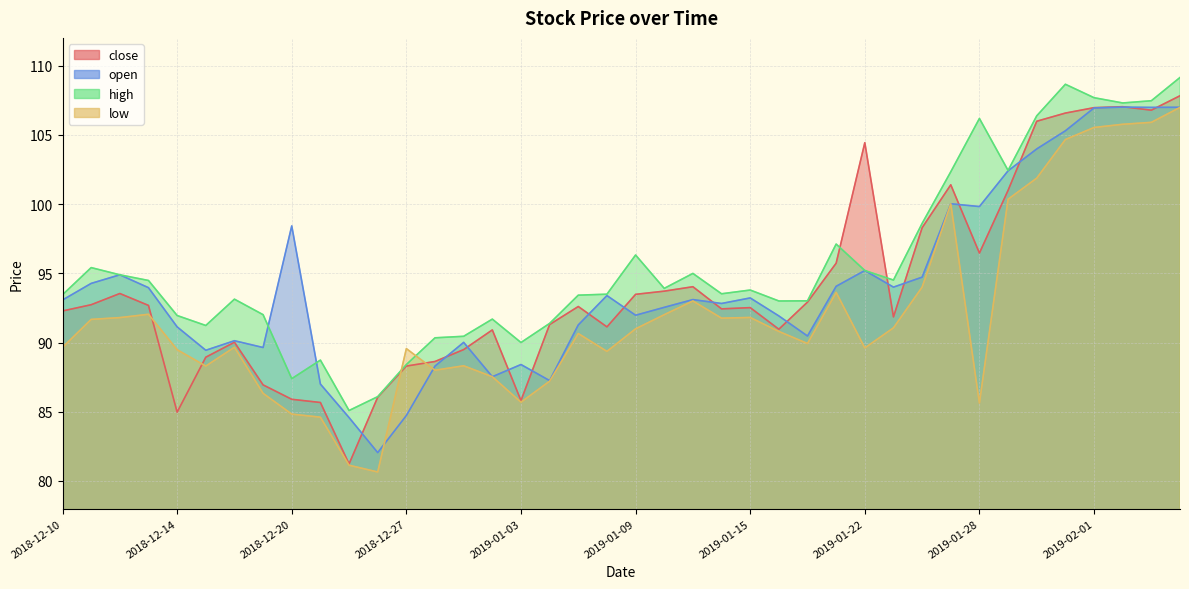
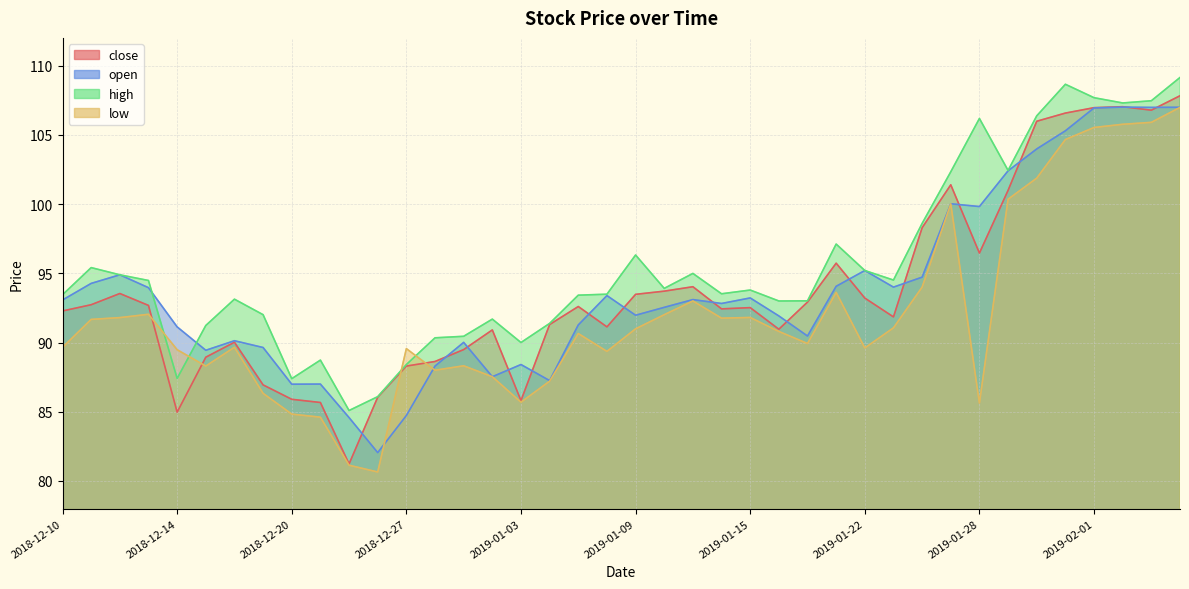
high, 2018-12-14: 92.0 -> 87.4
open, 2018-12-20: 98.4 -> 87.0
close, 2019-01-22: 104.4 -> 93.2
